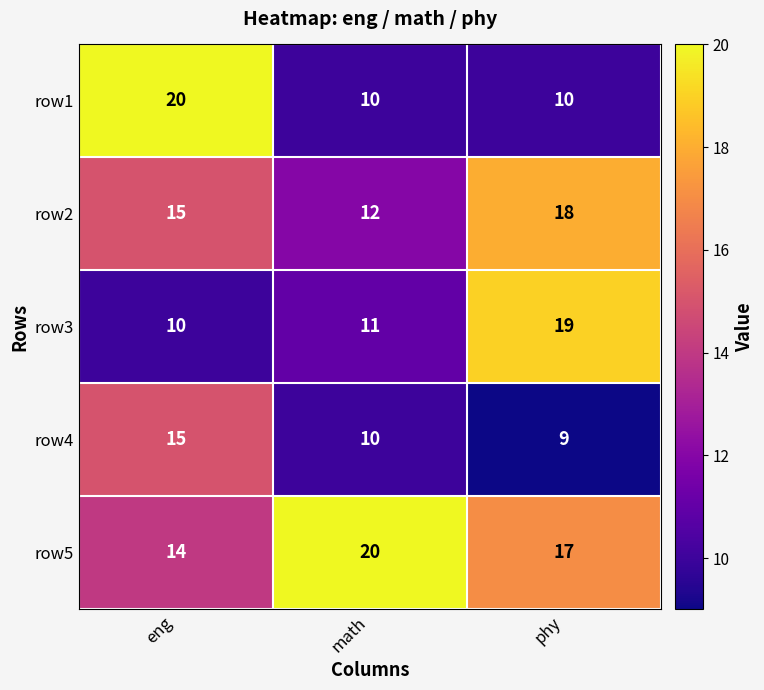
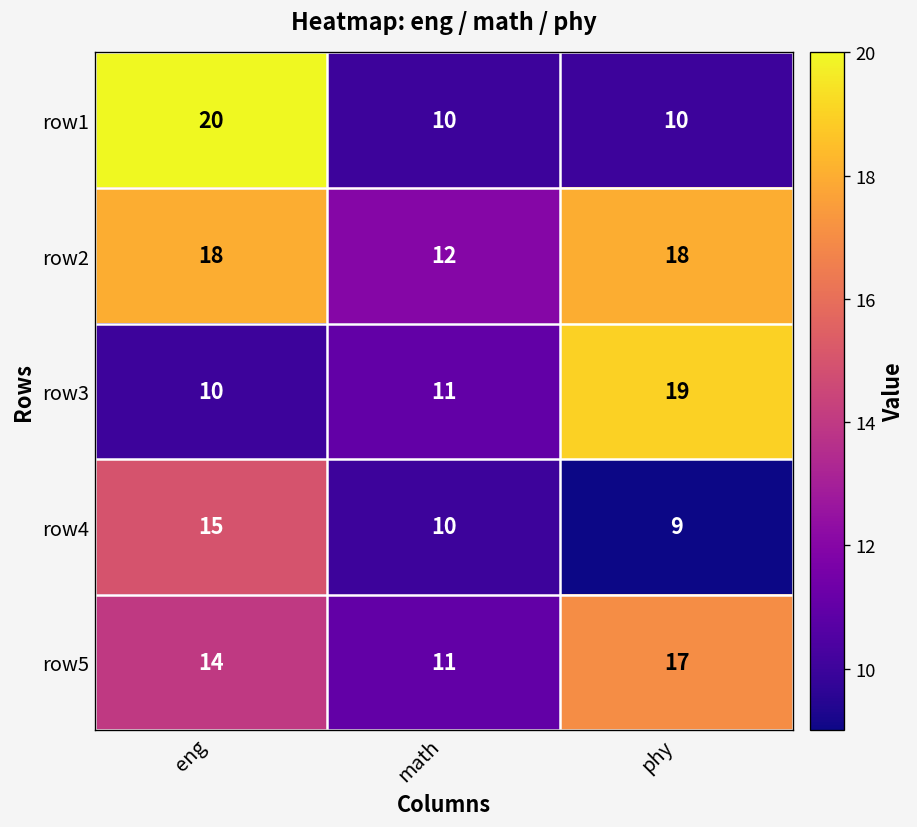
row2, eng: 15 -> 18
row5, math: 20 -> 11
